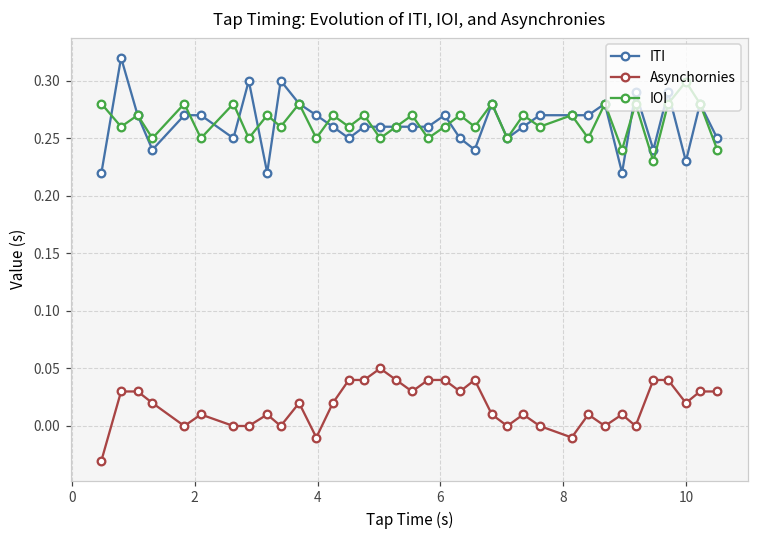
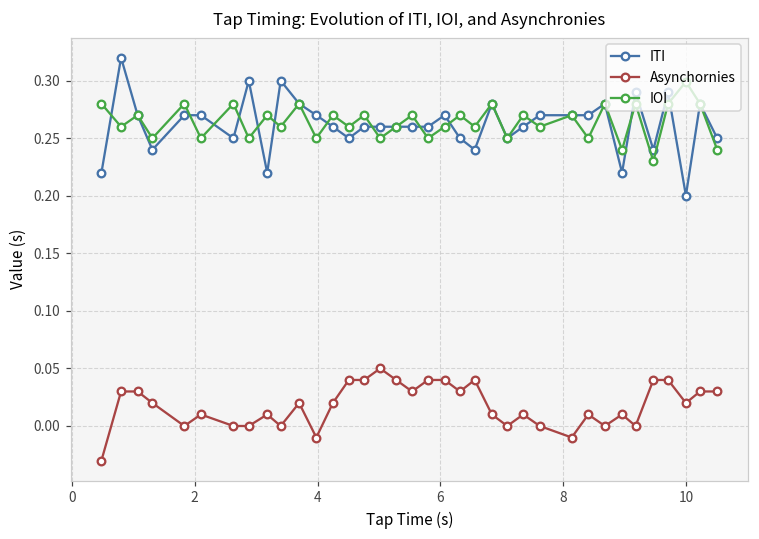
ITI, 10: 0.230 -> 0.200
